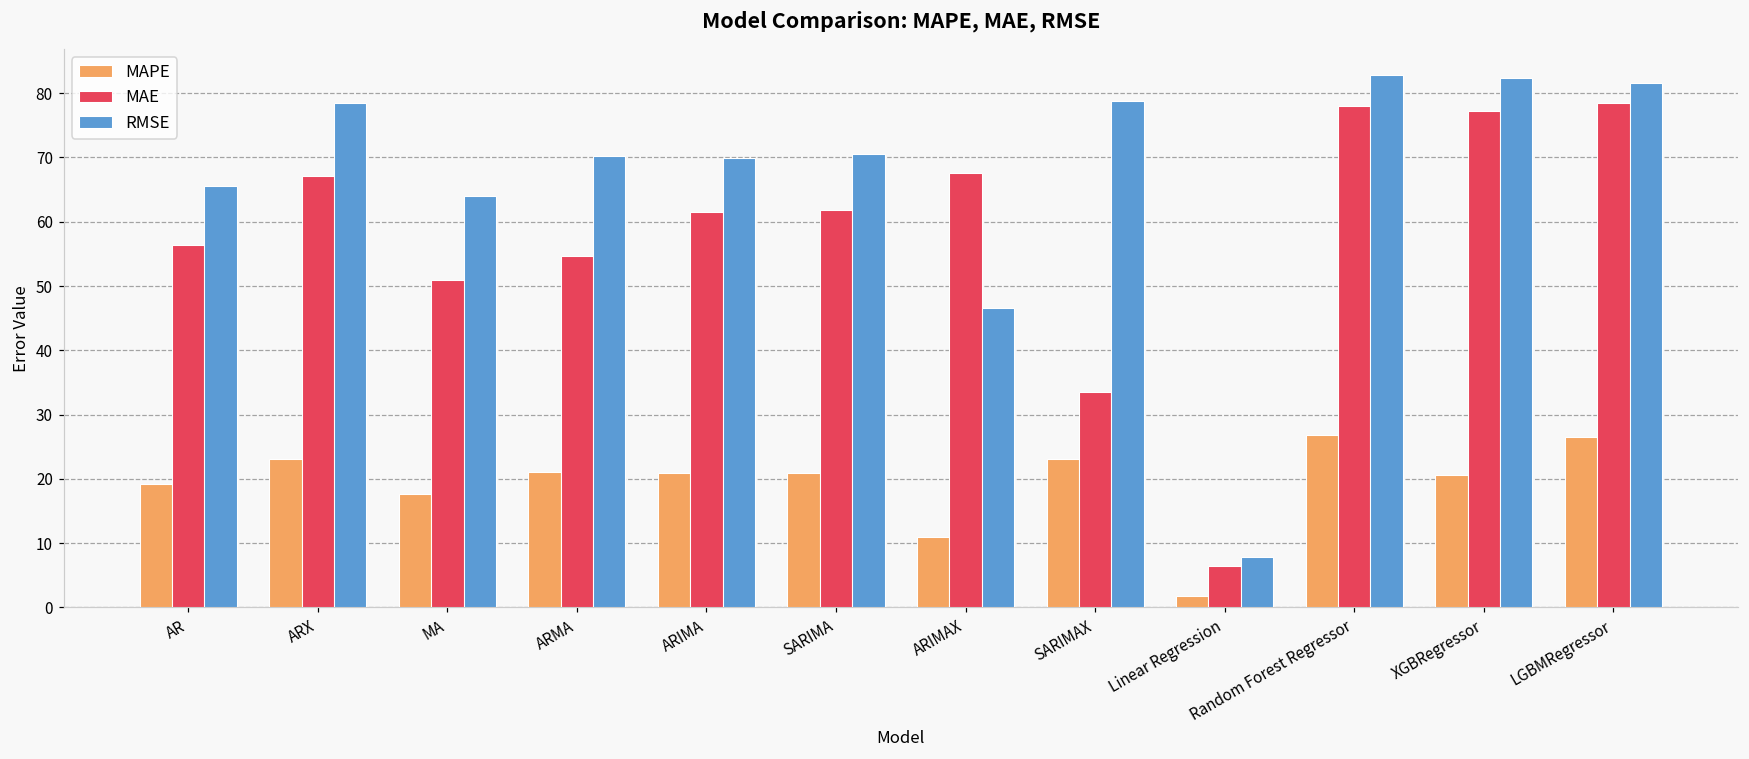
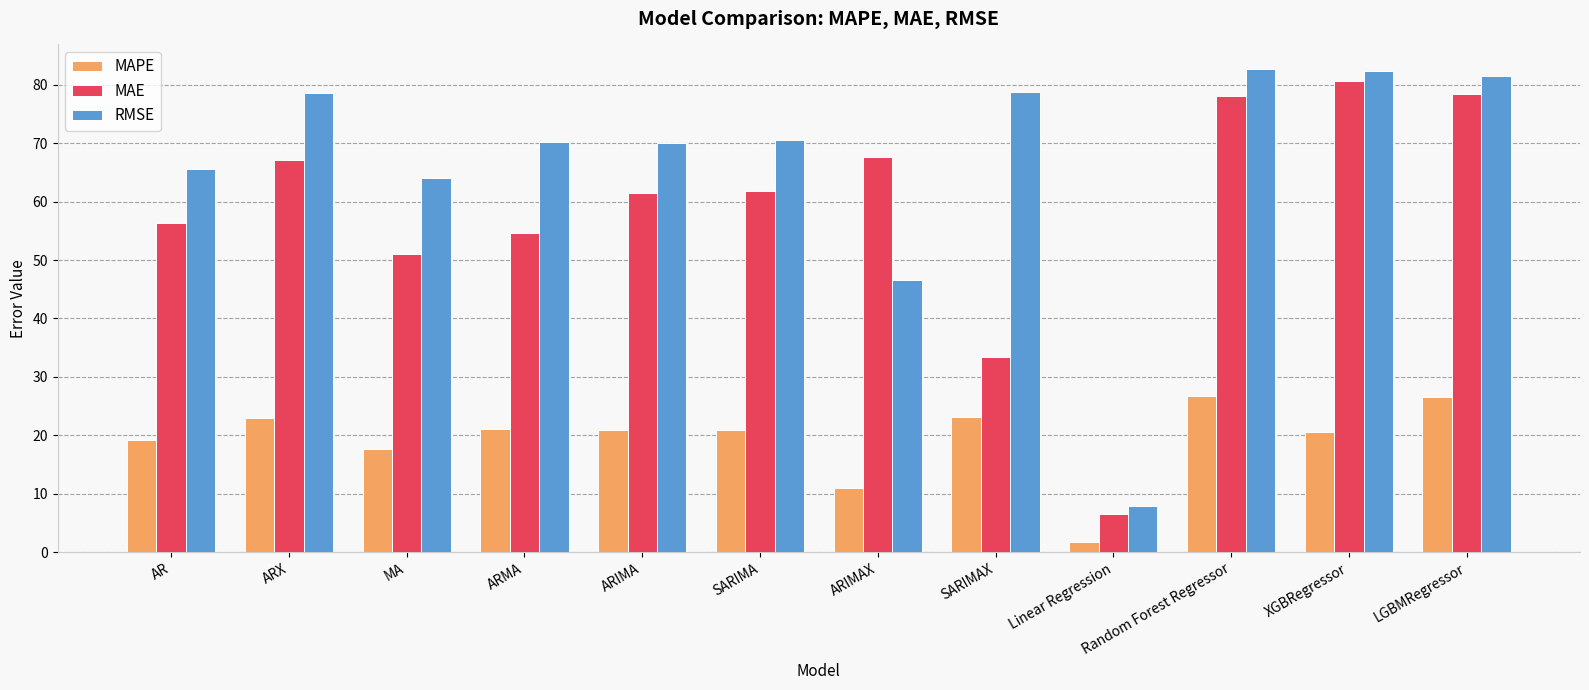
MAE, XGBRegressor: 77 -> 81
